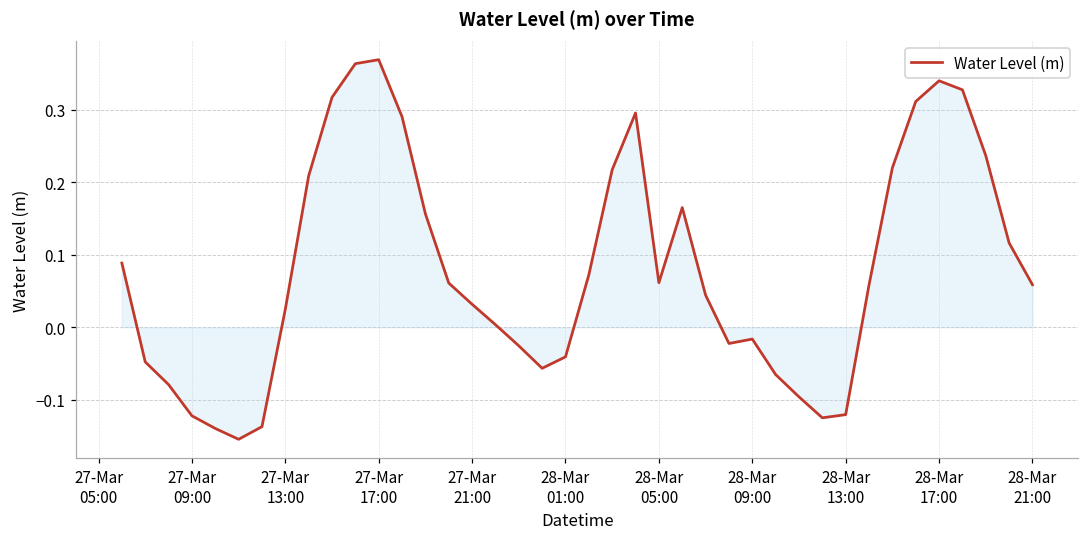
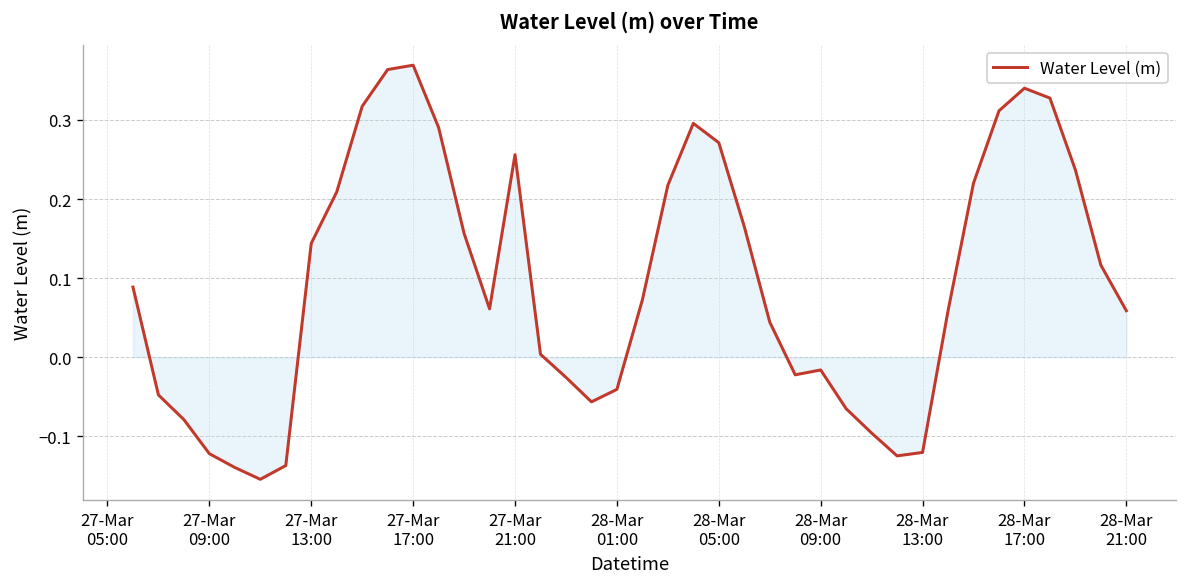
Water Level (m), 27-Mar 13:00: 0.02 -> 0.14
Water Level (m), 27-Mar 21:00: 0.03 -> 0.26
Water Level (m), 28-Mar 05:00: 0.06 -> 0.27
